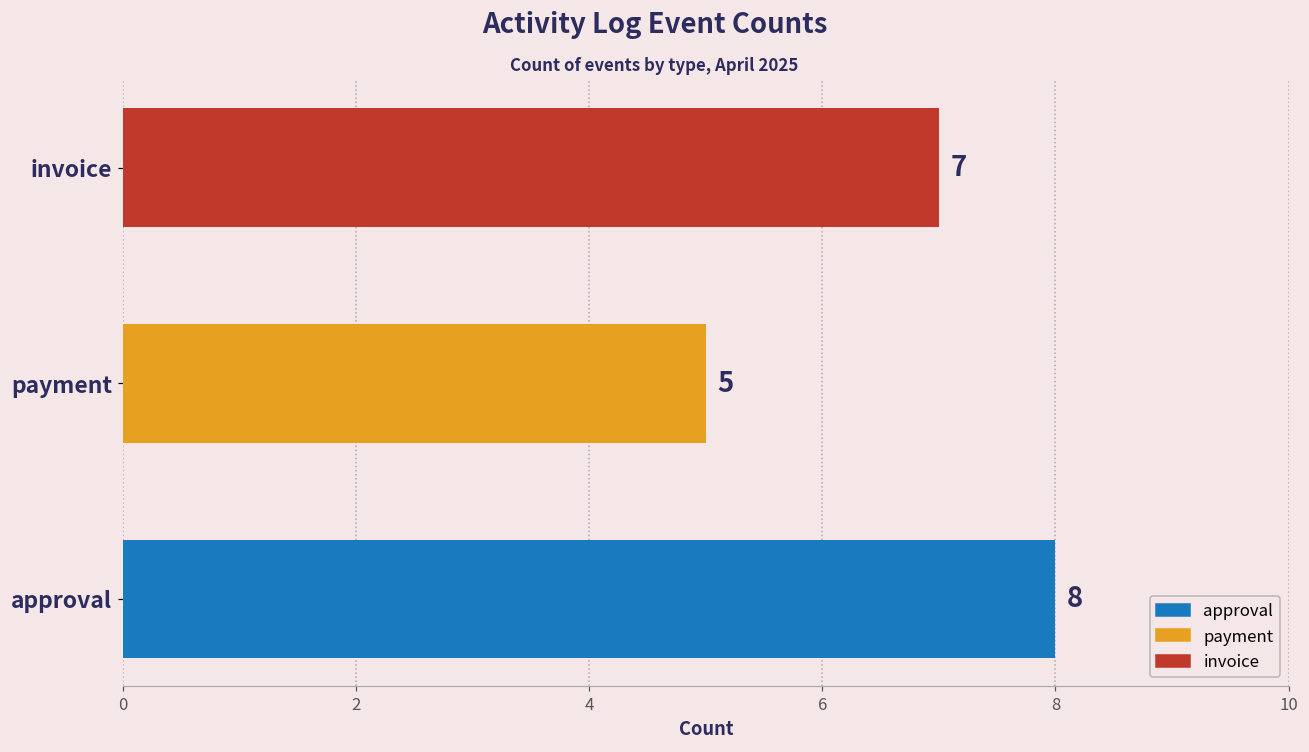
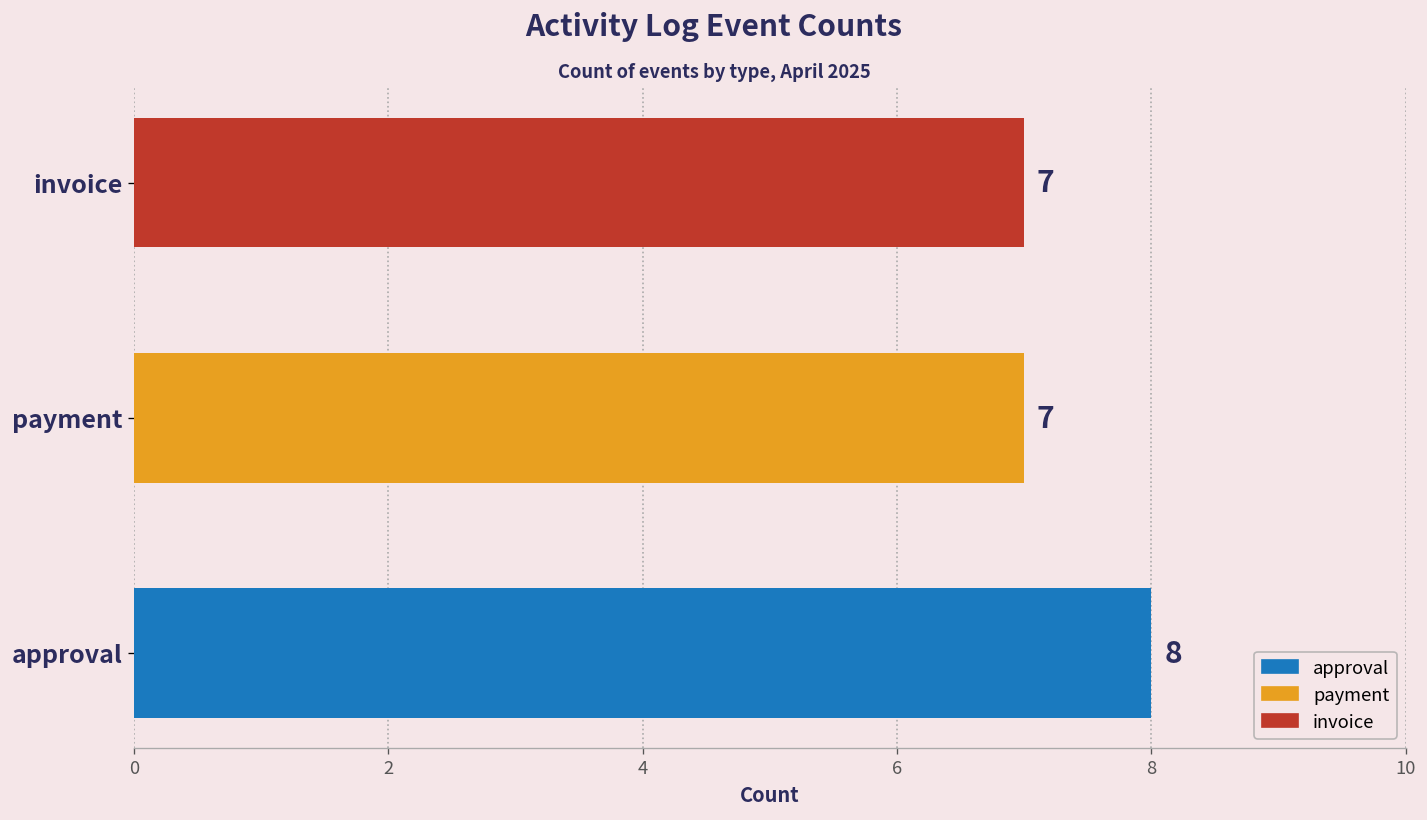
payment: 5 -> 7
